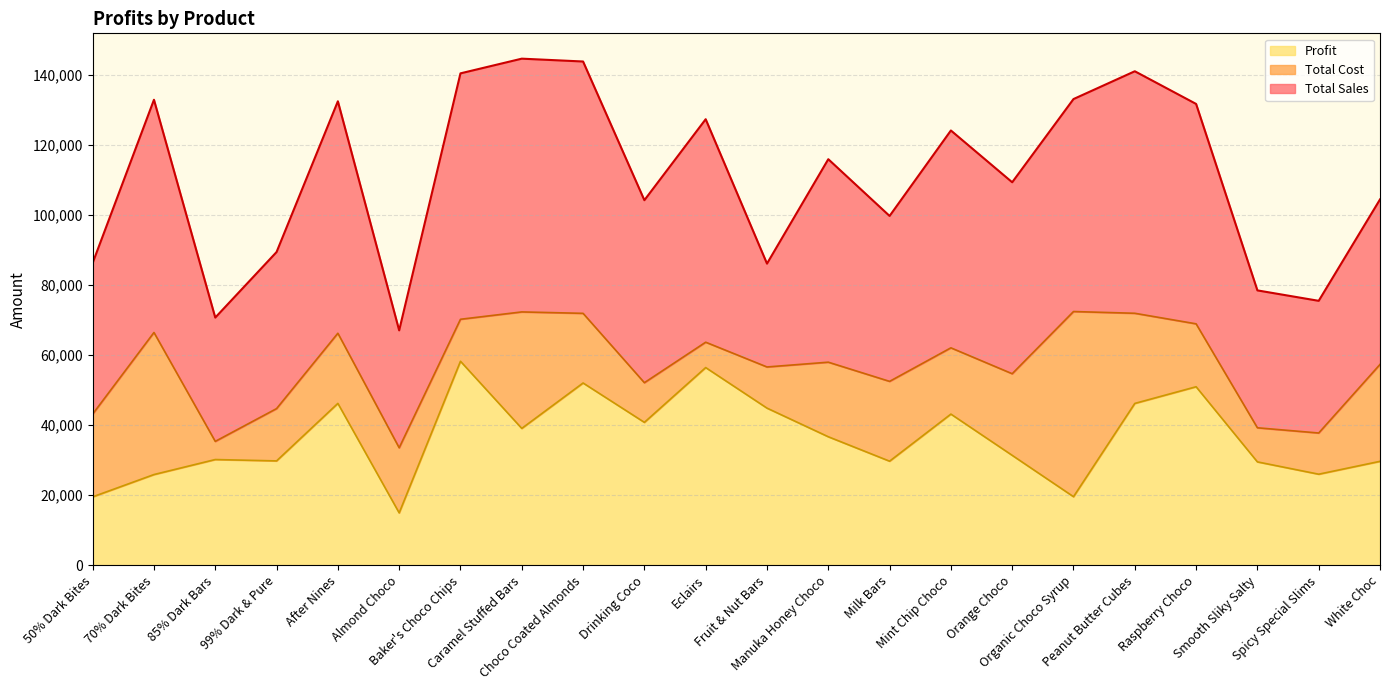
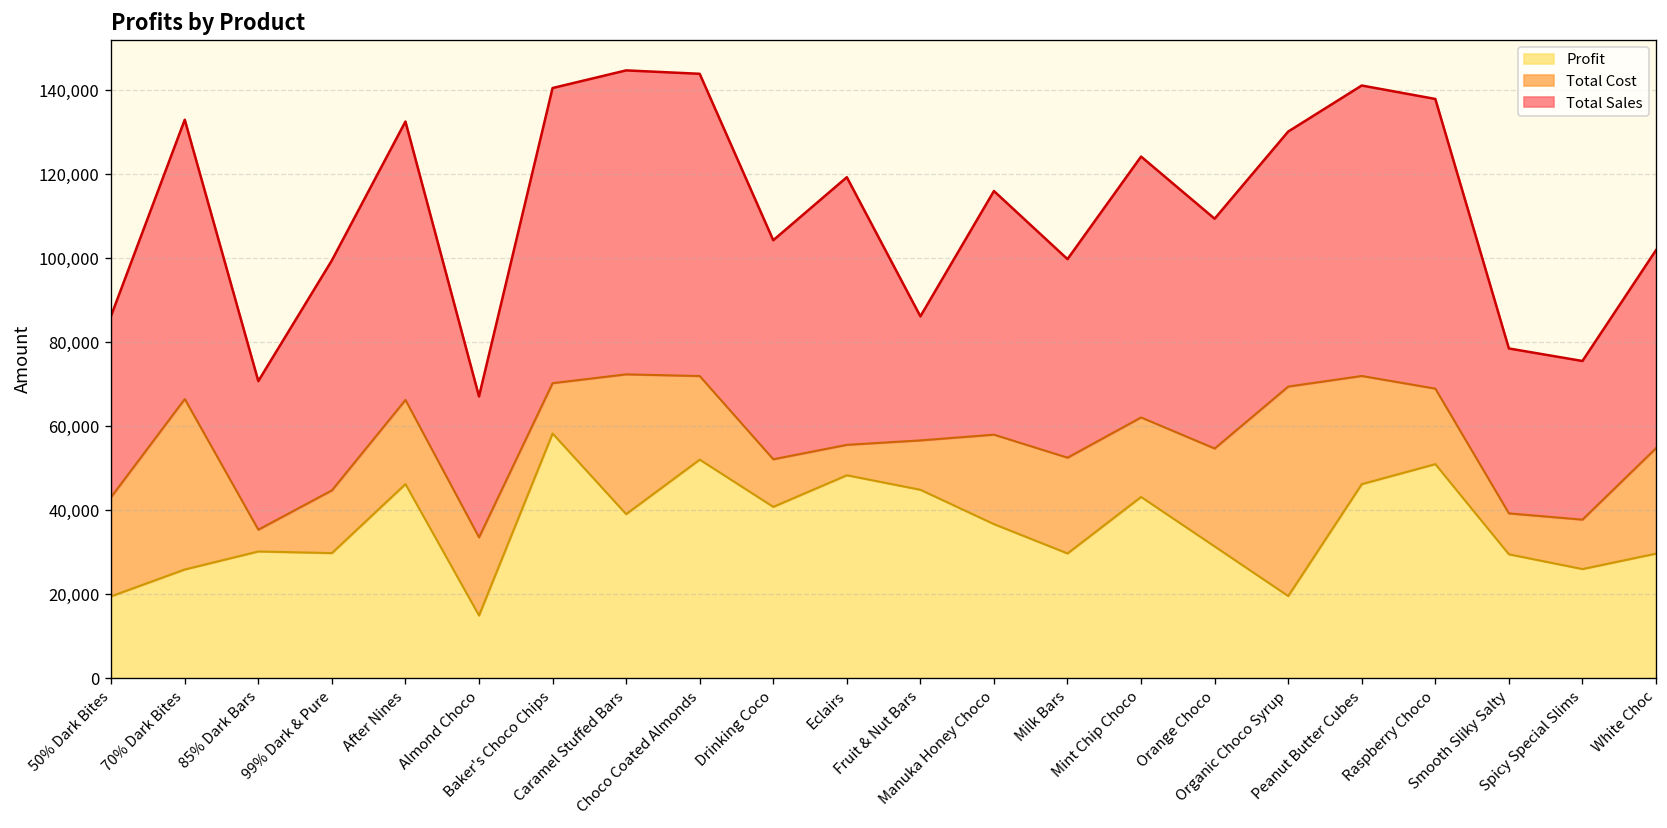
Total Sales, 99% Dark & Pure: 45,000 -> 55,000
Profit, Eclairs: 56,000 -> 48,000
Total Cost, Organic Choco Syrup: 53,000 -> 50,000
Total Sales, Raspberry Choco: 63,000 -> 69,000
Total Cost, White Choc: 28,000 -> 25,000
